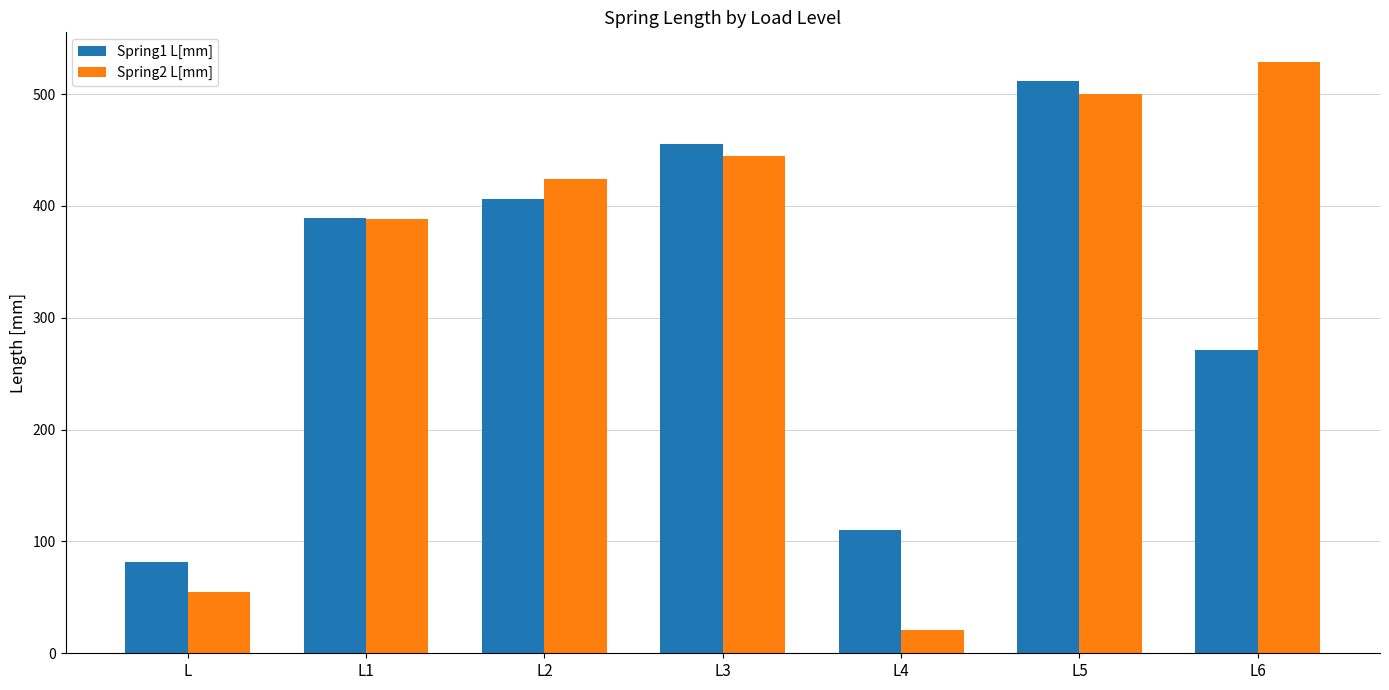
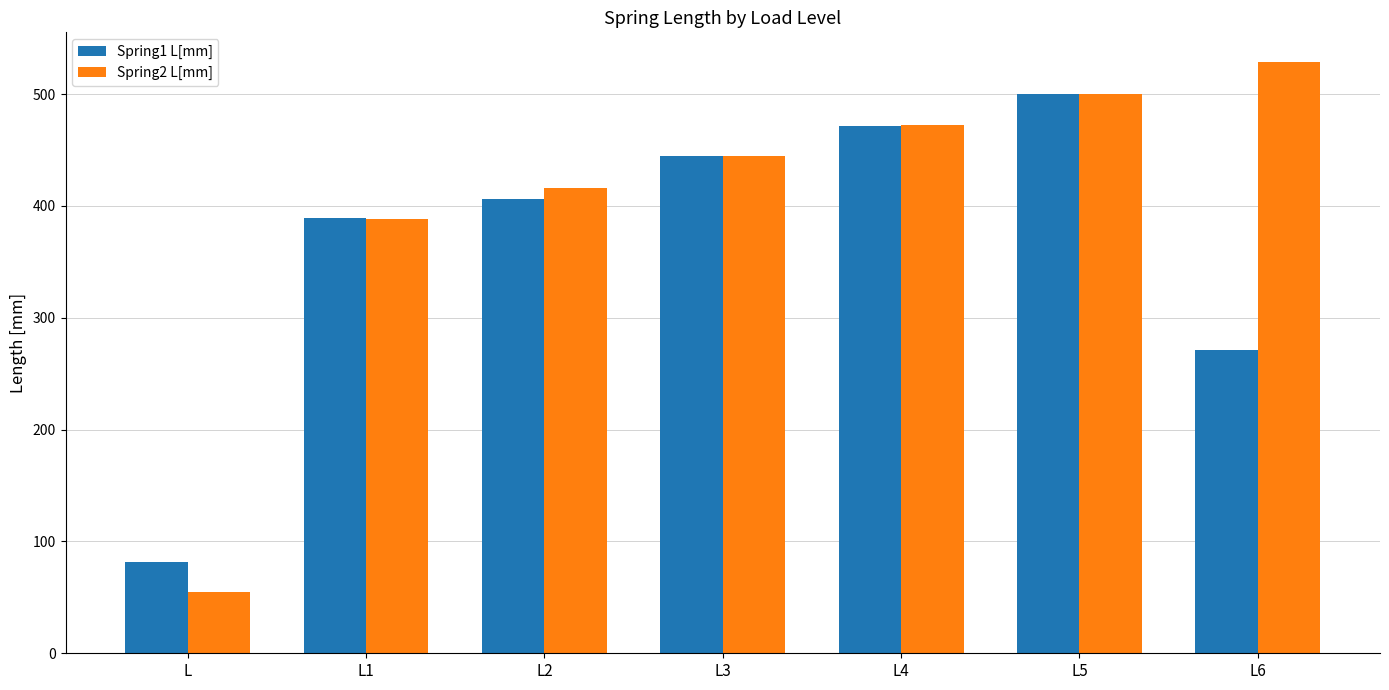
Spring2 L[mm], L2: 424 -> 416
Spring1 L[mm], L3: 456 -> 444
Spring1 L[mm], L4: 111 -> 472
Spring2 L[mm], L4: 21 -> 472
Spring1 L[mm], L5: 512 -> 500
